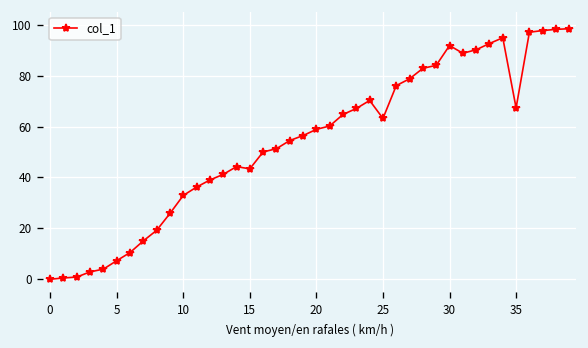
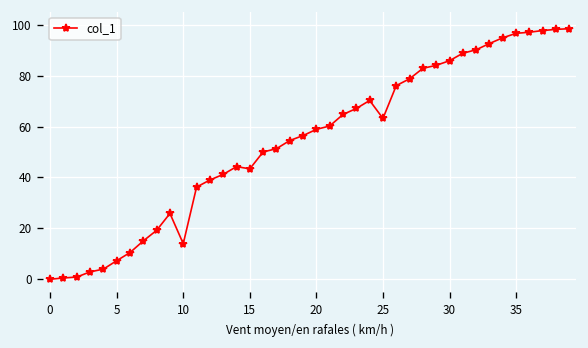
10: 33 -> 14
30: 92 -> 86
35: 67 -> 97
